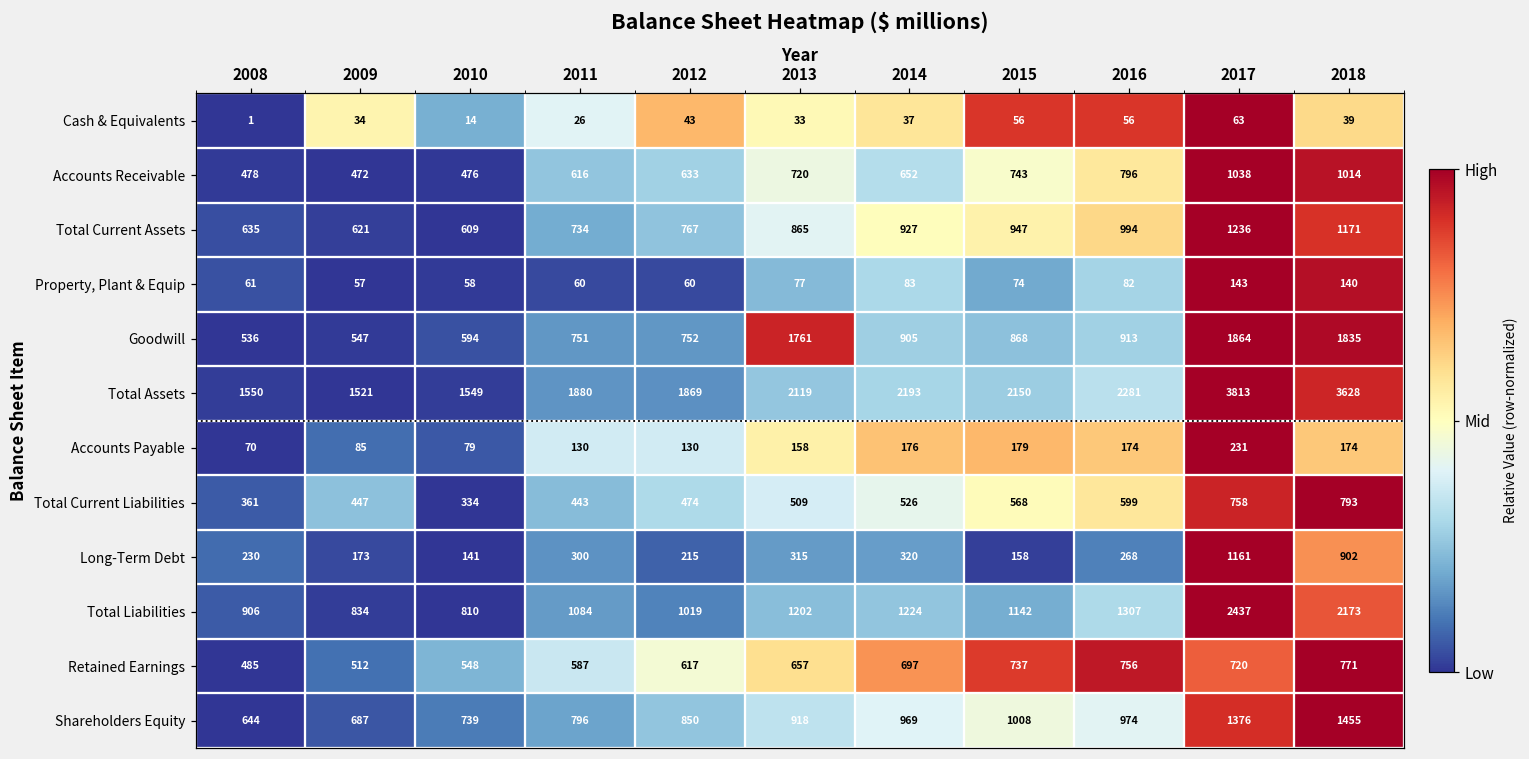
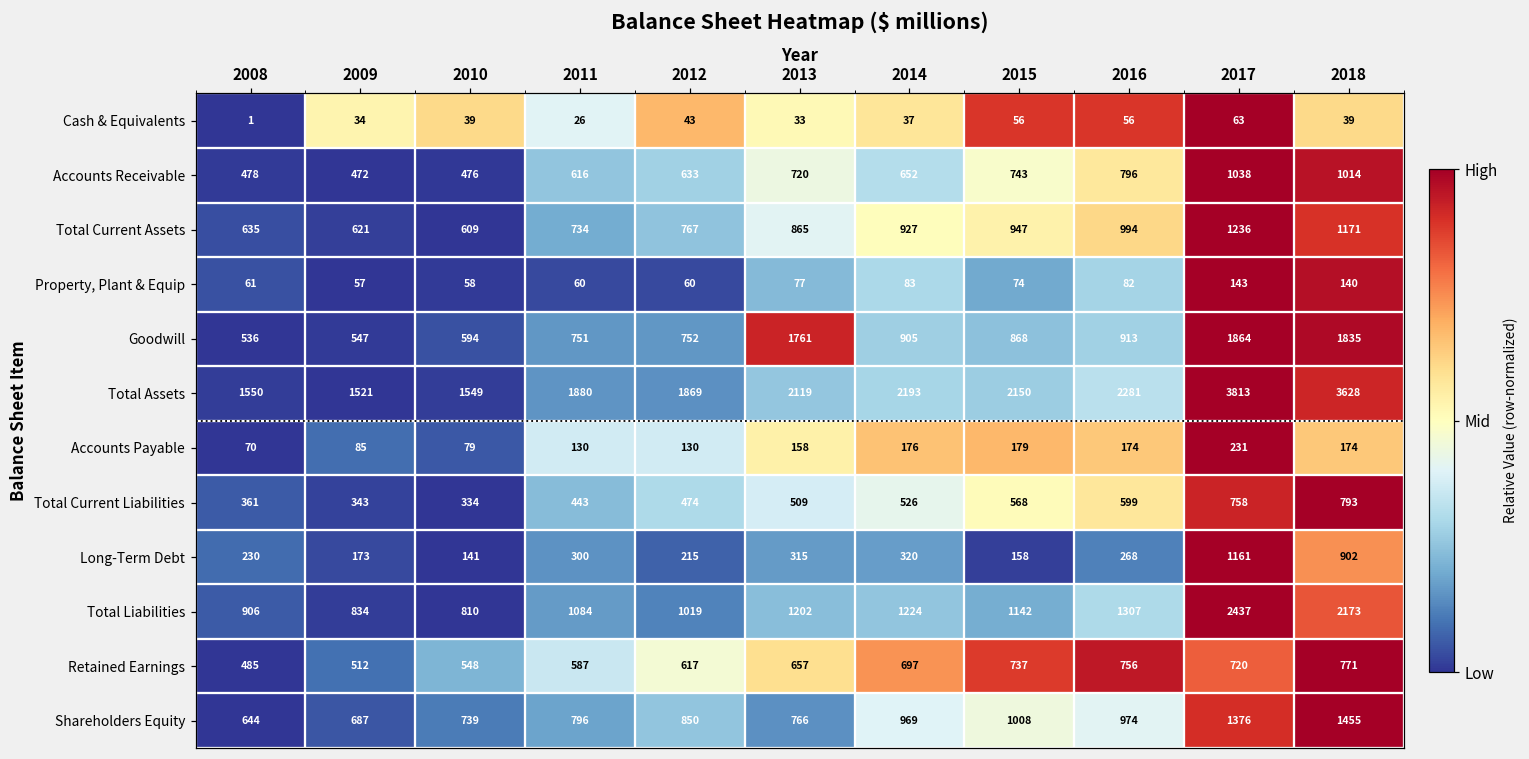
Cash & Equivalents, 2010: 14 -> 39
Total Current Liabilities, 2009: 447 -> 343
Shareholders Equity, 2013: 918 -> 766
